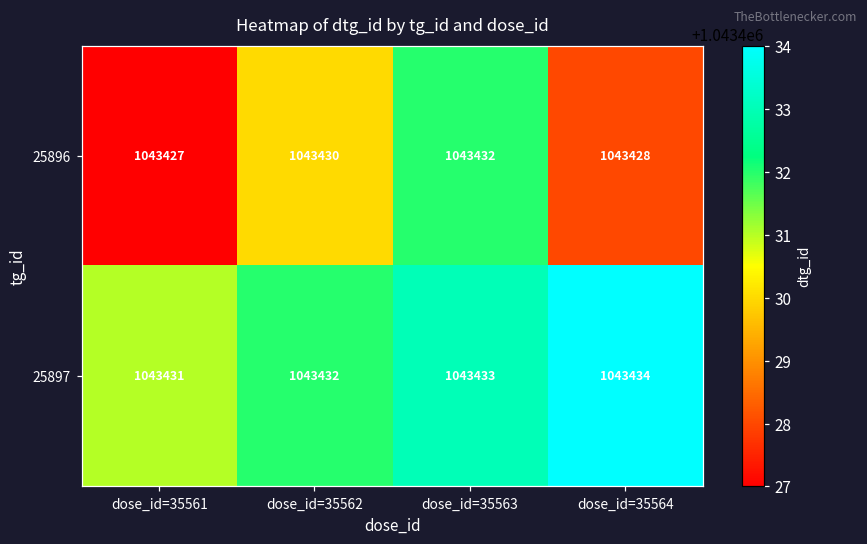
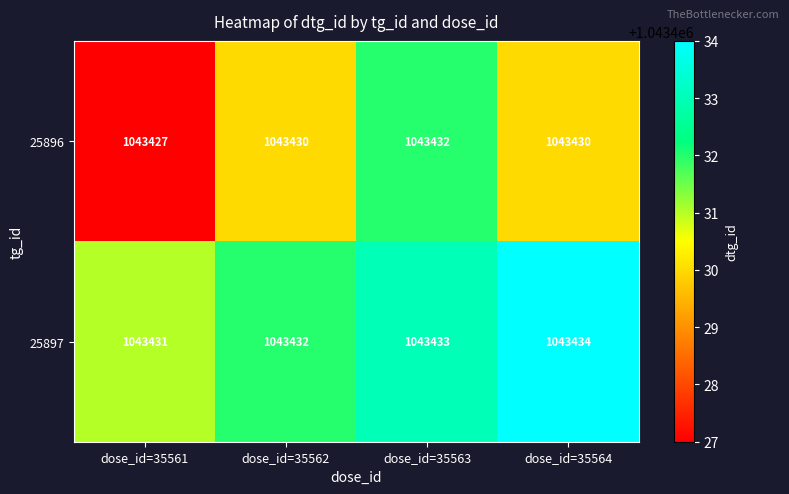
25896, dose_id=35564: 1043428 -> 1043430
